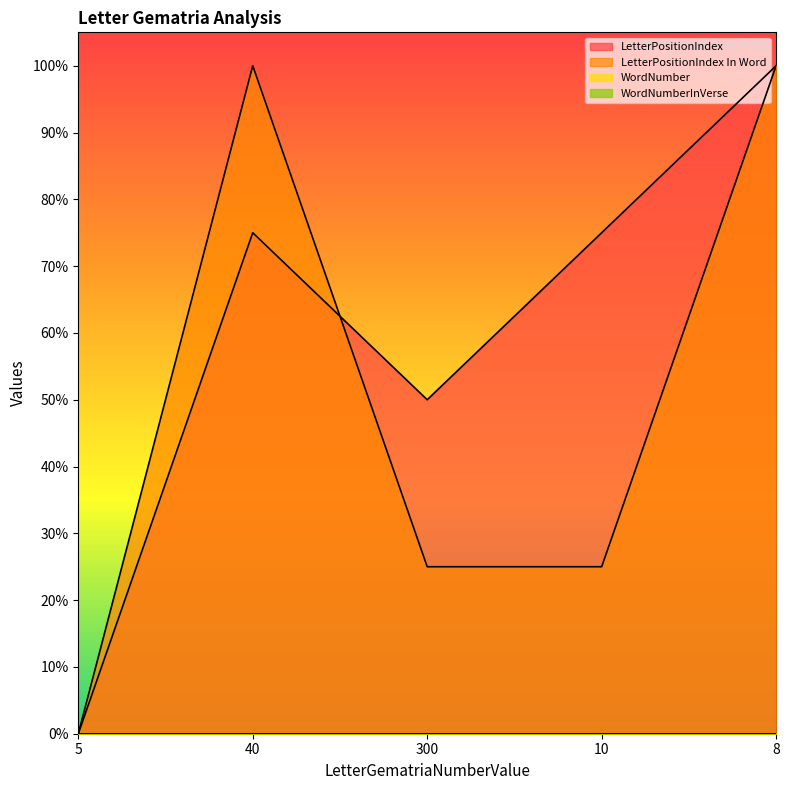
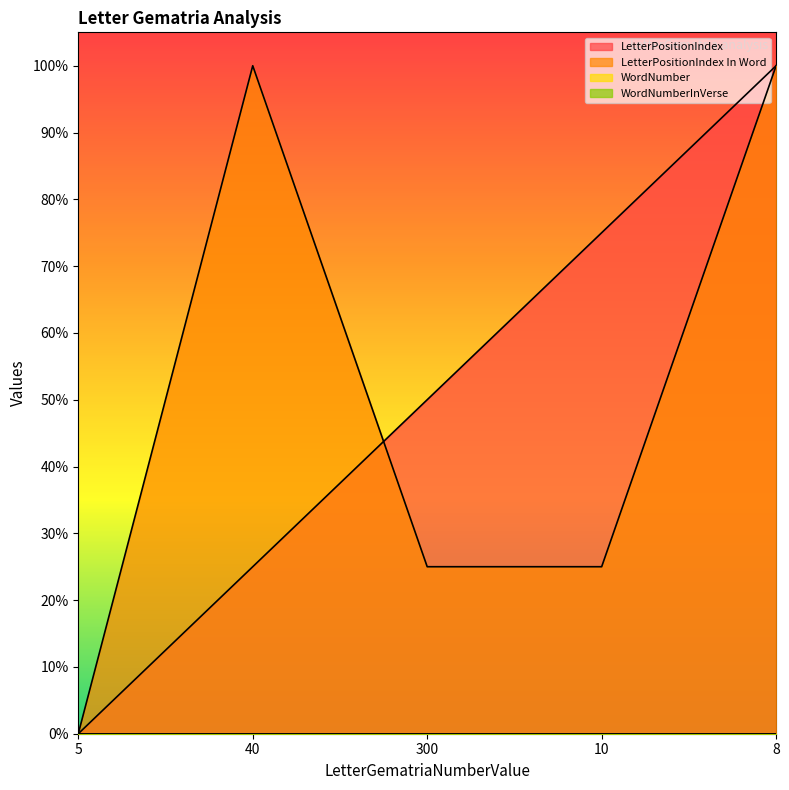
LetterPositionIndex, 40: 75% -> 25%
